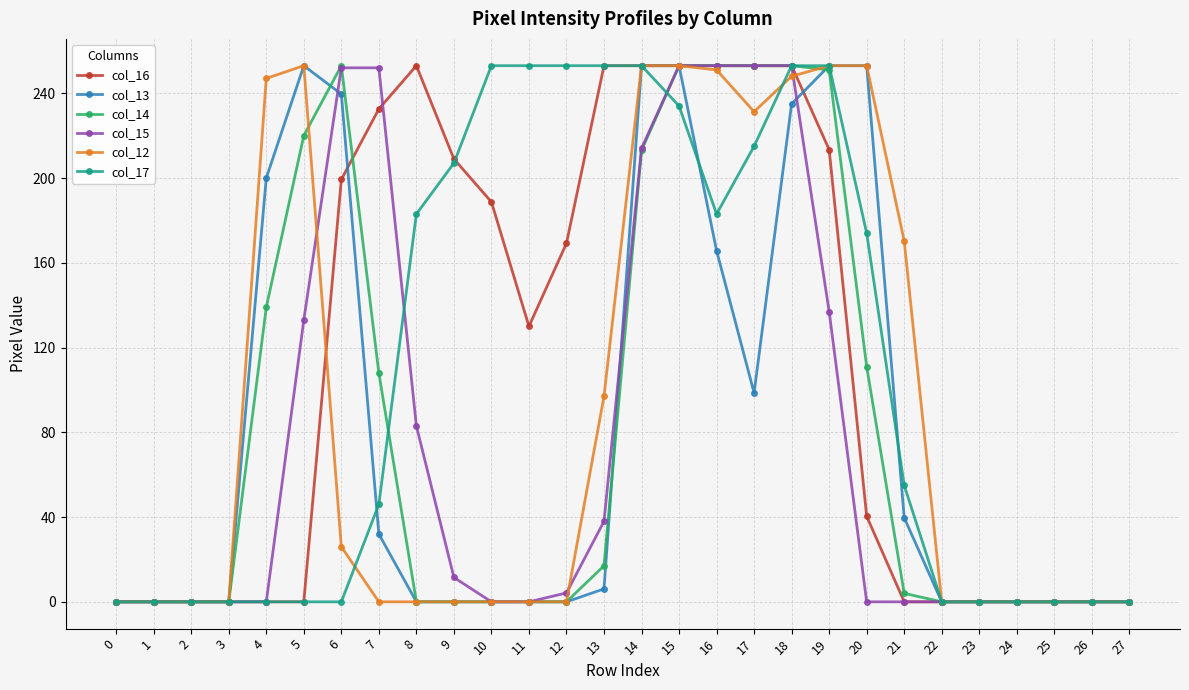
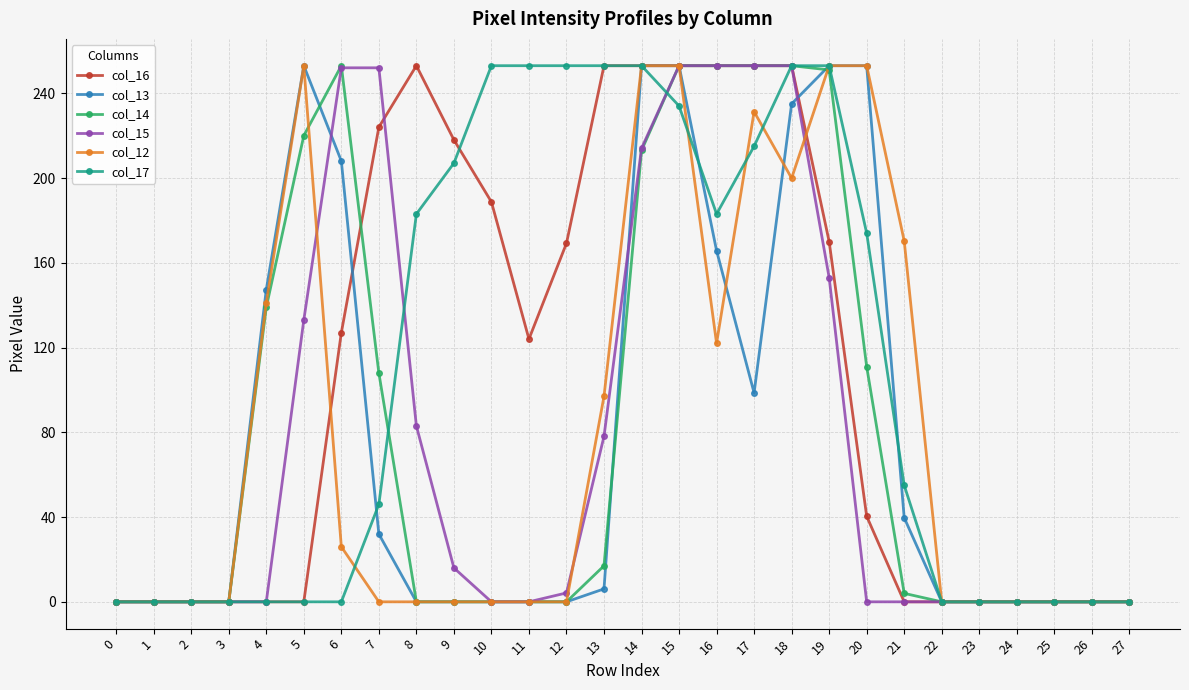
col_13, 4: 200 -> 147
col_12, 4: 247 -> 141
col_16, 6: 199 -> 127
col_13, 6: 240 -> 208
col_16, 7: 233 -> 224
col_16, 9: 209 -> 218
col_15, 9: 12 -> 16
col_16, 11: 130 -> 124
col_15, 13: 38 -> 78
col_12, 16: 251 -> 122
col_12, 18: 248 -> 200
col_16, 19: 213 -> 170
col_15, 19: 137 -> 153
